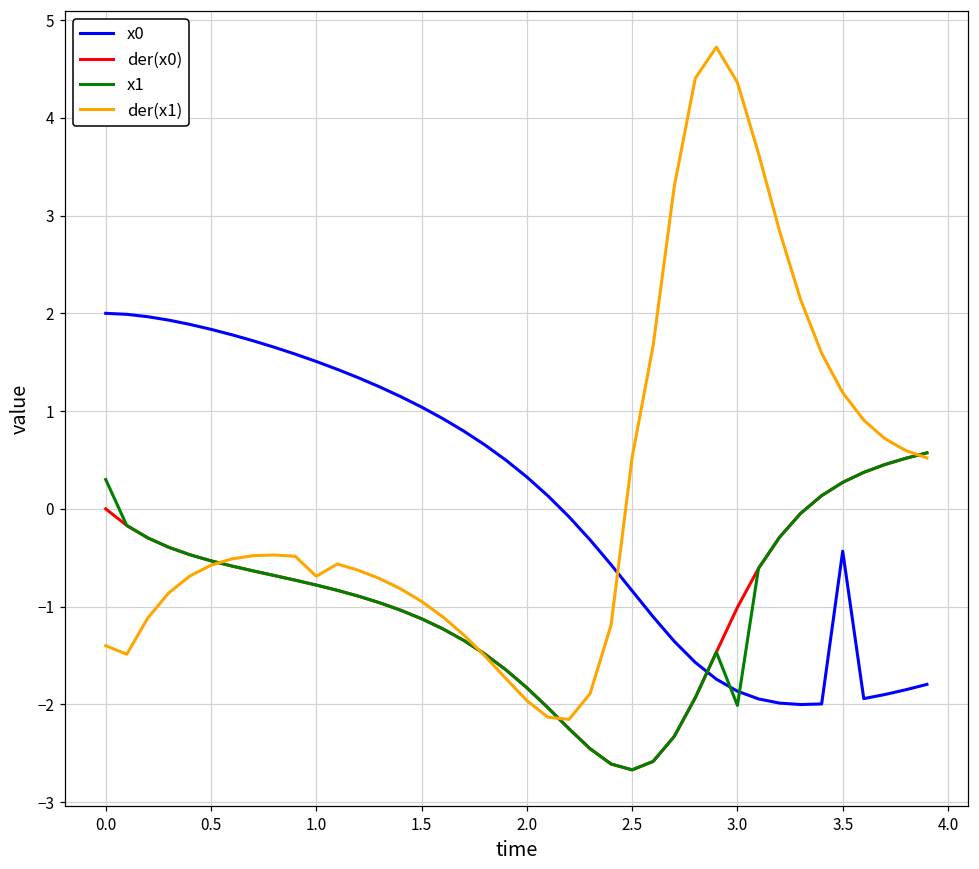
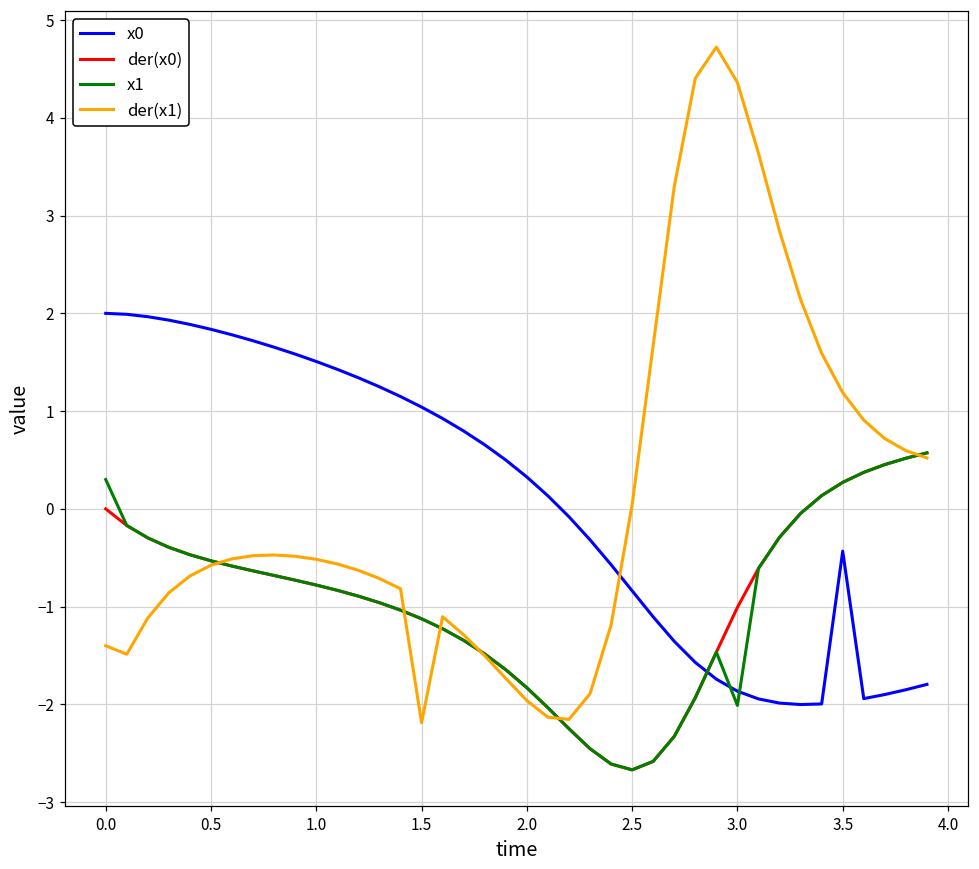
der(x1), 1.0: -0.7 -> -0.5
der(x1), 1.5: -0.9 -> -2.2
der(x1), 2.5: 0.5 -> 0.0
